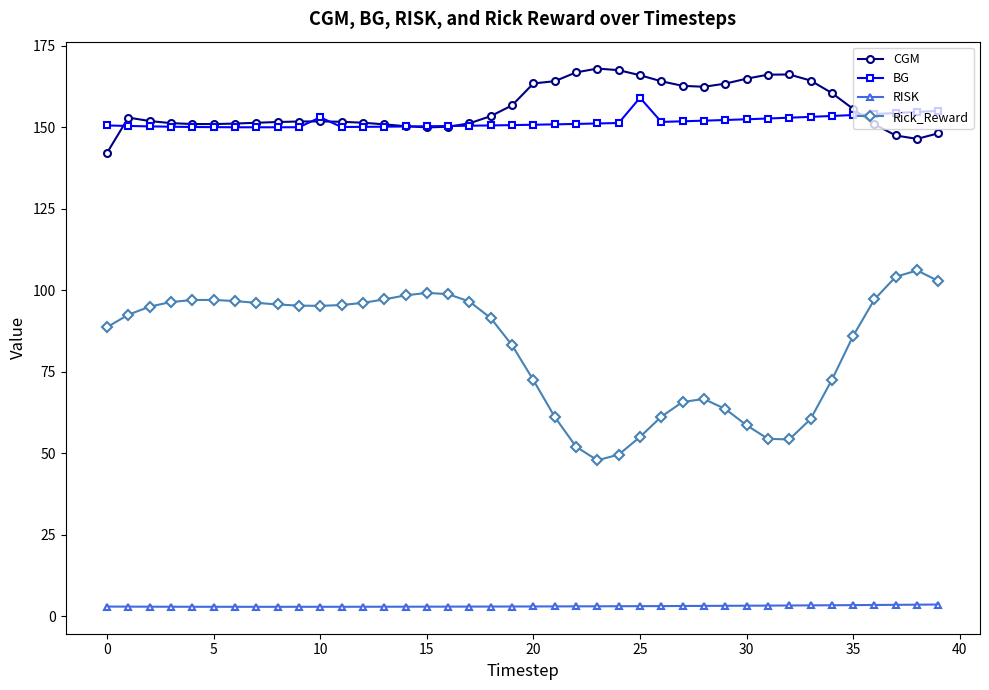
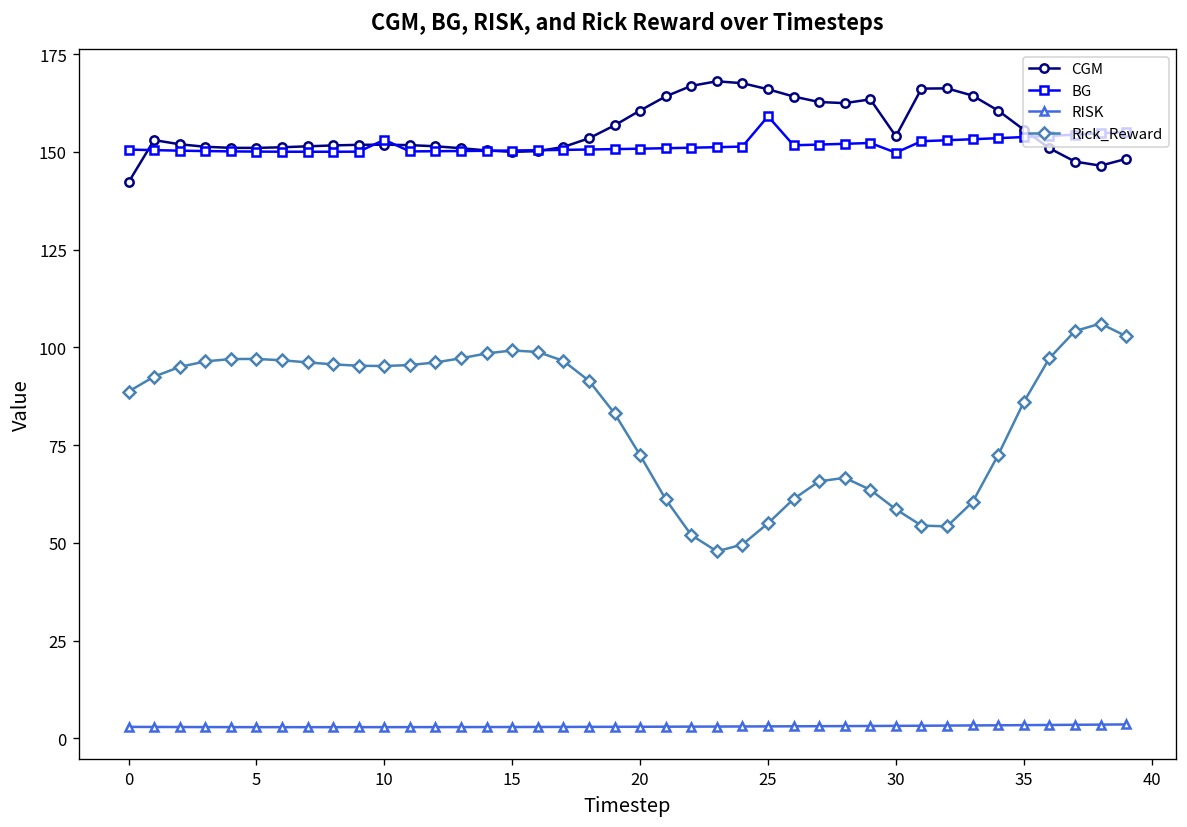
CGM, 20: 163 -> 161
CGM, 30: 165 -> 154
BG, 30: 153 -> 150
